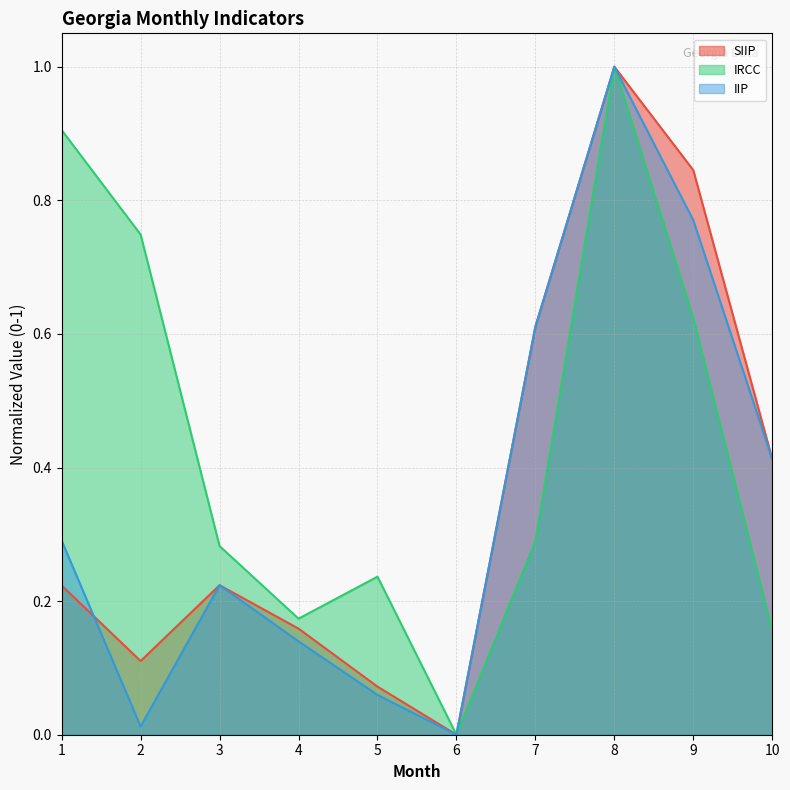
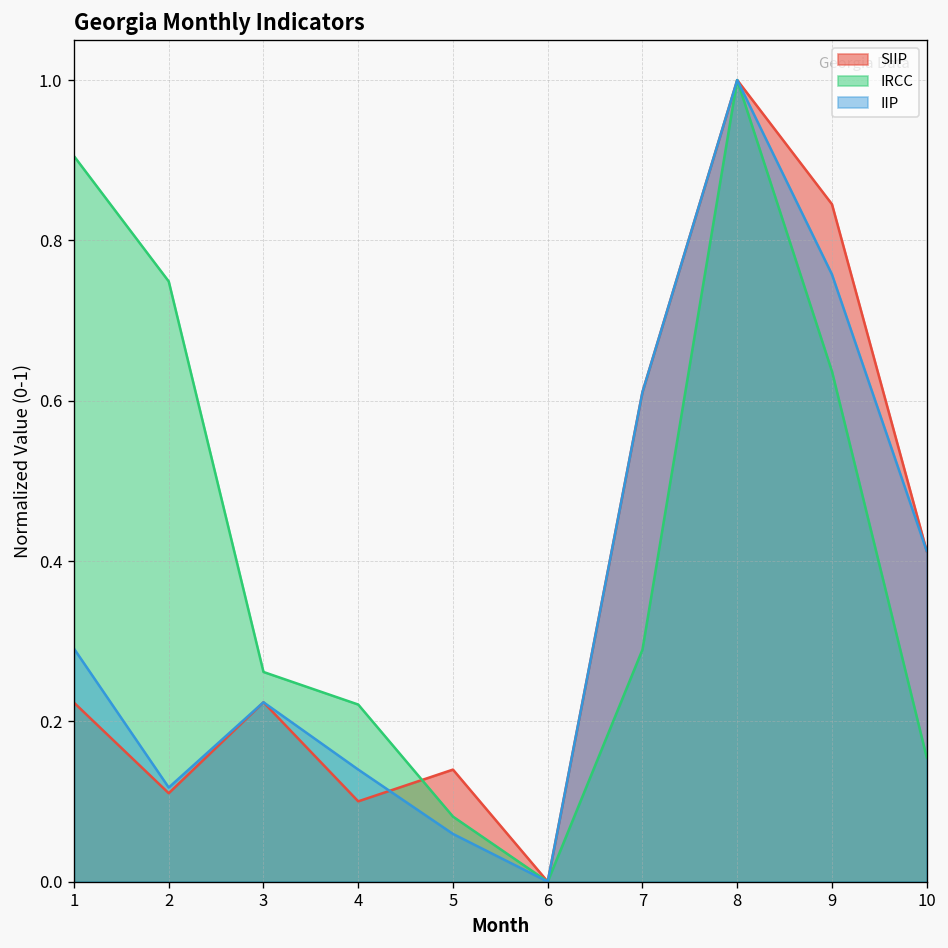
IIP, 2: 0.01 -> 0.12
IRCC, 3: 0.28 -> 0.26
SIIP, 4: 0.16 -> 0.10
IRCC, 4: 0.17 -> 0.22
SIIP, 5: 0.07 -> 0.14
IRCC, 5: 0.24 -> 0.08
IRCC, 9: 0.62 -> 0.64
IIP, 9: 0.77 -> 0.76
